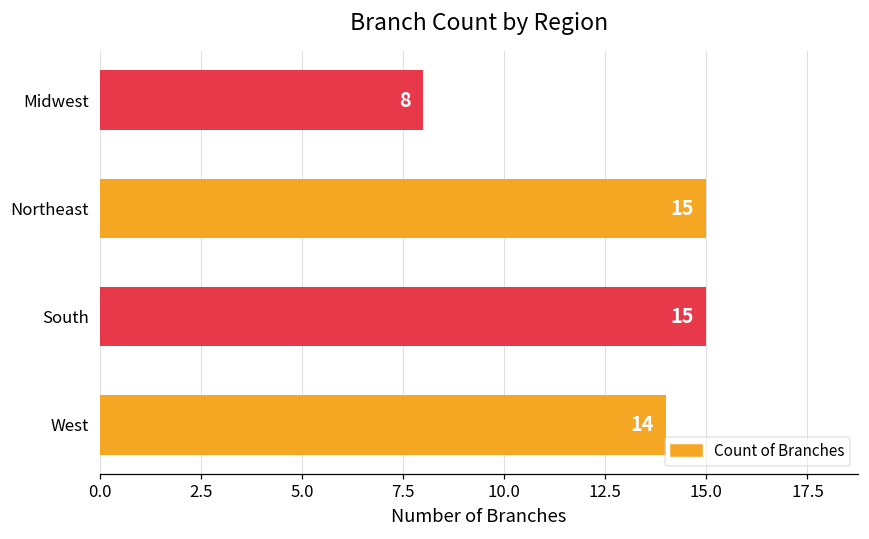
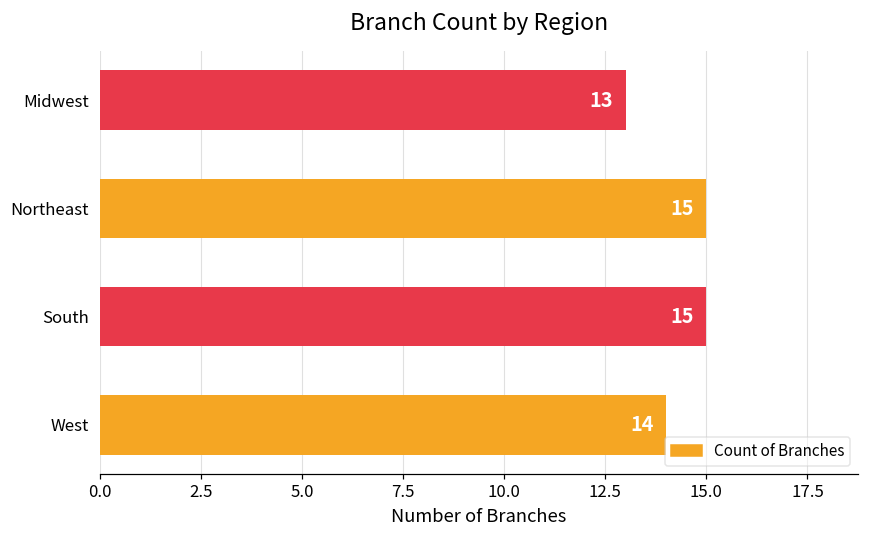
Midwest: 8 -> 13
